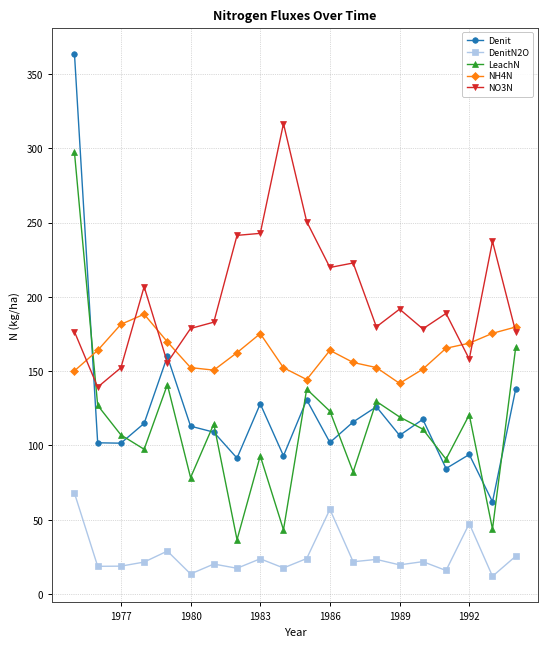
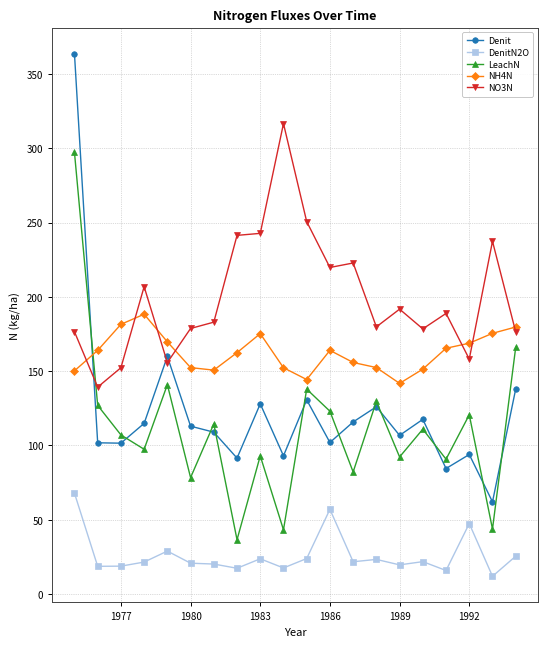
DenitN2O, 1980: 14 -> 21
LeachN, 1989: 119 -> 92
